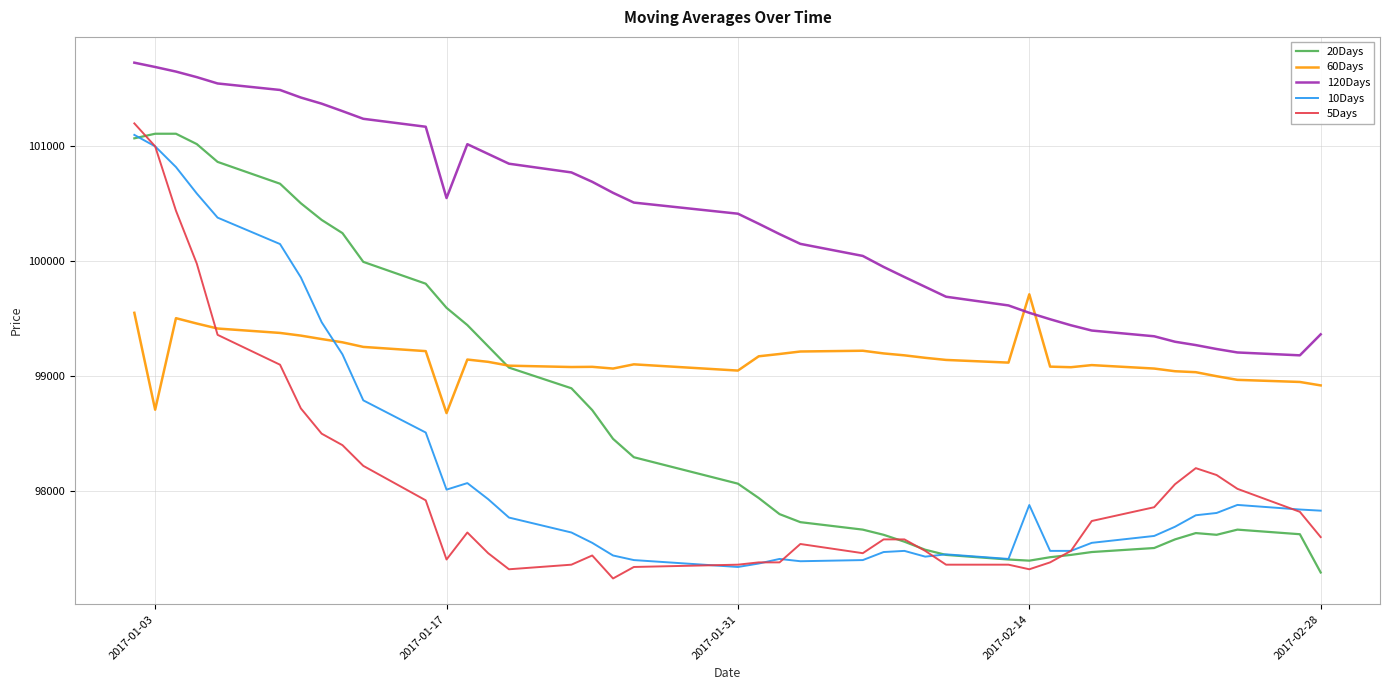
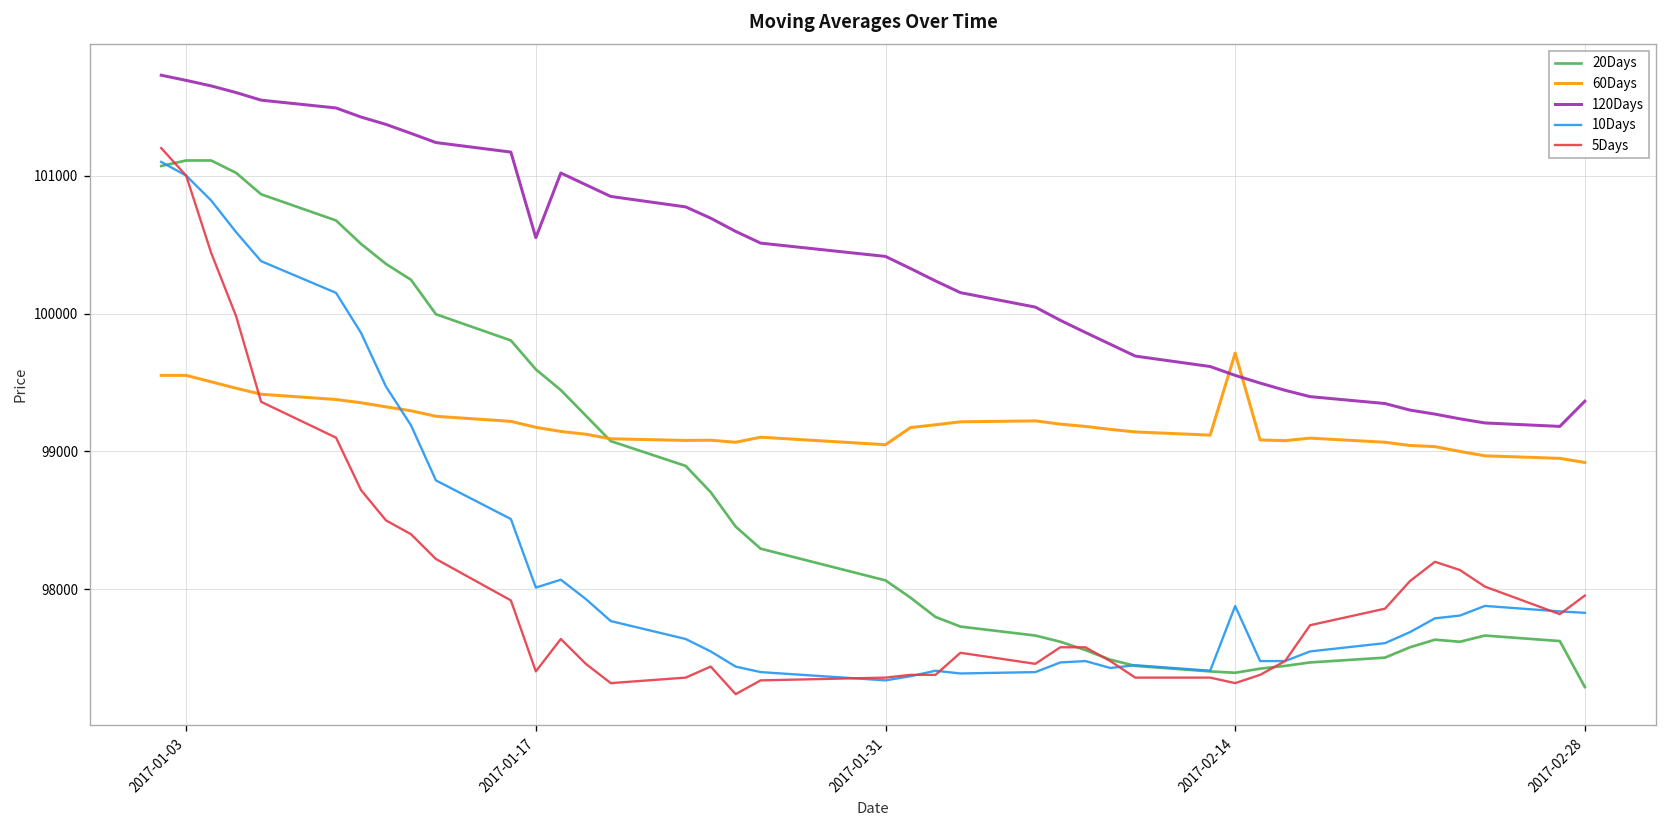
60Days, 2017-01-03: 98710 -> 99550
60Days, 2017-01-17: 98680 -> 99180
5Days, 2017-02-28: 97600 -> 97960
